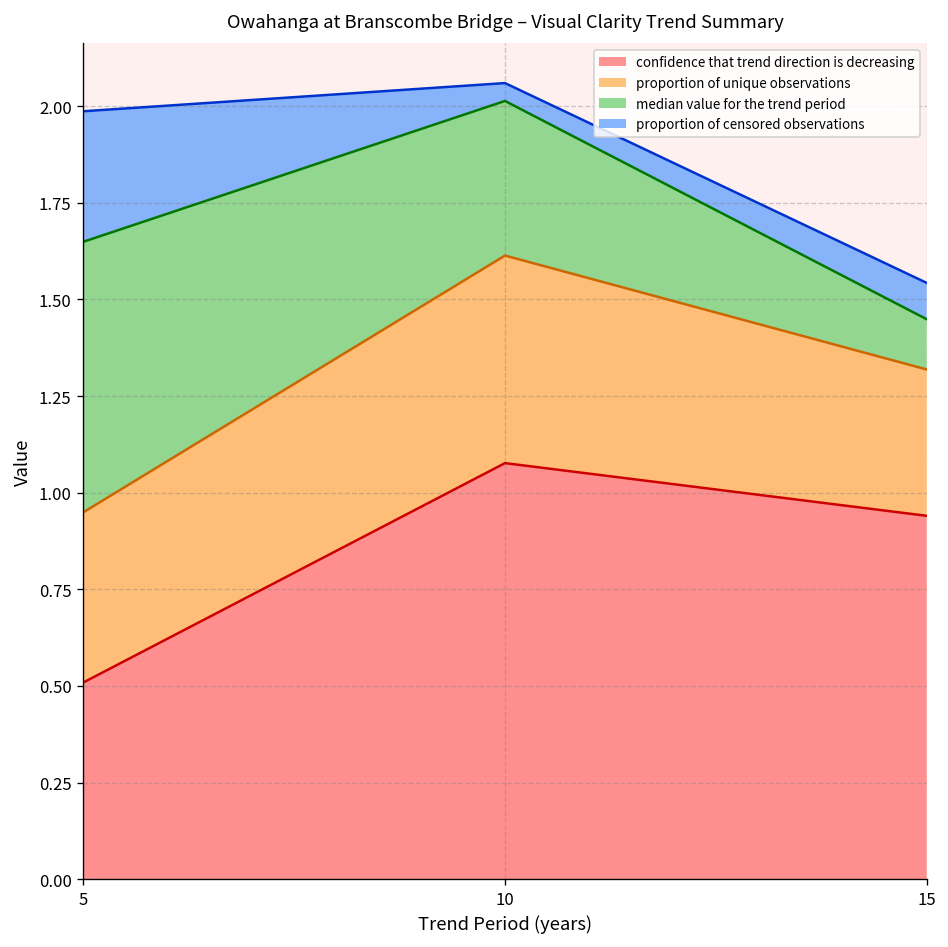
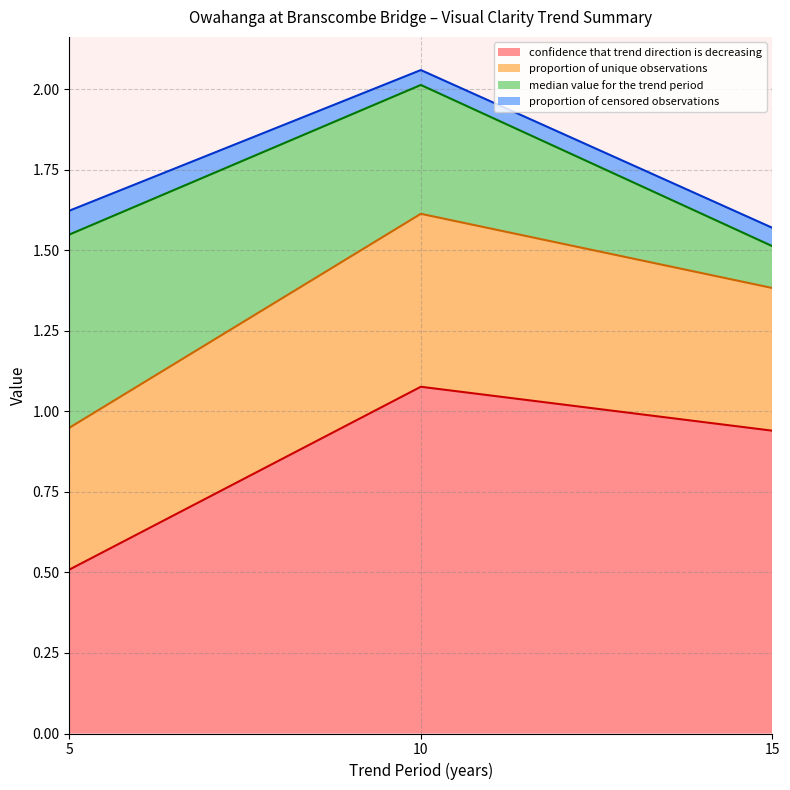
median value for the trend period, 5: 0.7 -> 0.6
proportion of censored observations, 5: 0.34 -> 0.07
proportion of unique observations, 15: 0.38 -> 0.44
proportion of censored observations, 15: 0.09 -> 0.06
